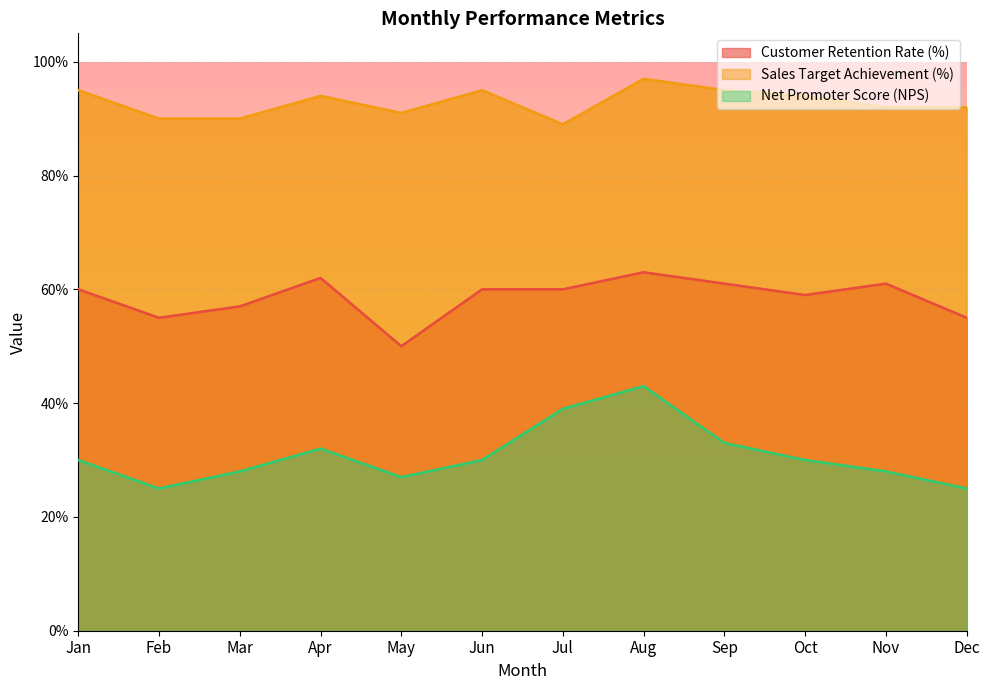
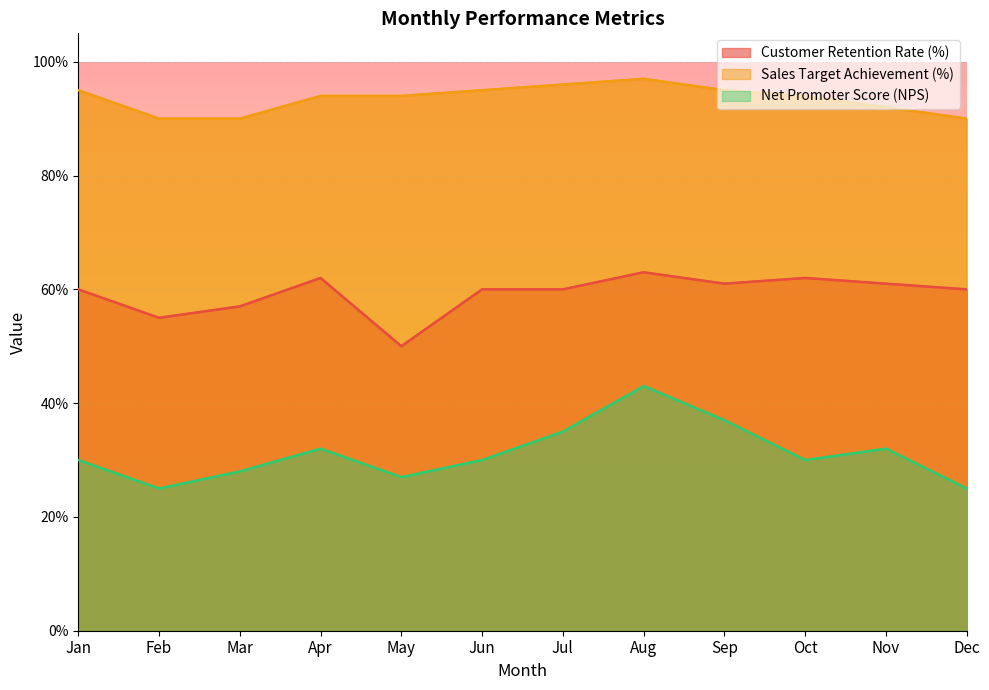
Sales Target Achievement (%), May: 91% -> 94%
Sales Target Achievement (%), Jul: 89% -> 96%
Net Promoter Score (NPS), Jul: 39% -> 35%
Net Promoter Score (NPS), Sep: 33% -> 37%
Customer Retention Rate (%), Oct: 59% -> 62%
Net Promoter Score (NPS), Nov: 28% -> 32%
Customer Retention Rate (%), Dec: 55% -> 60%
Sales Target Achievement (%), Dec: 92% -> 90%
